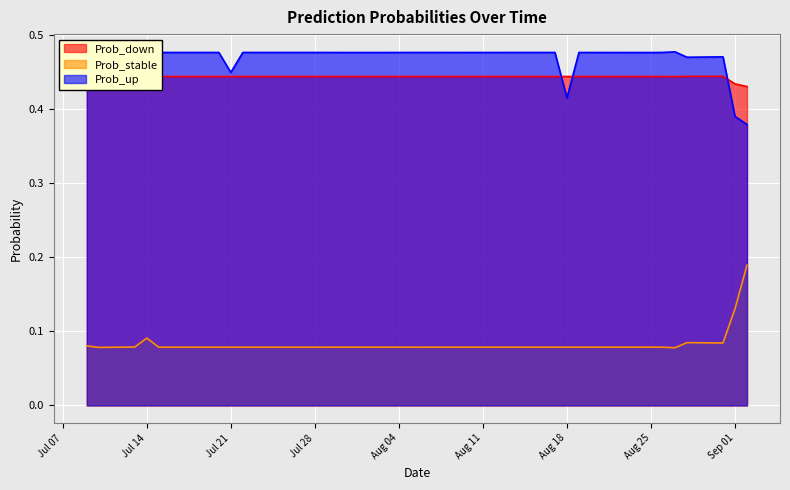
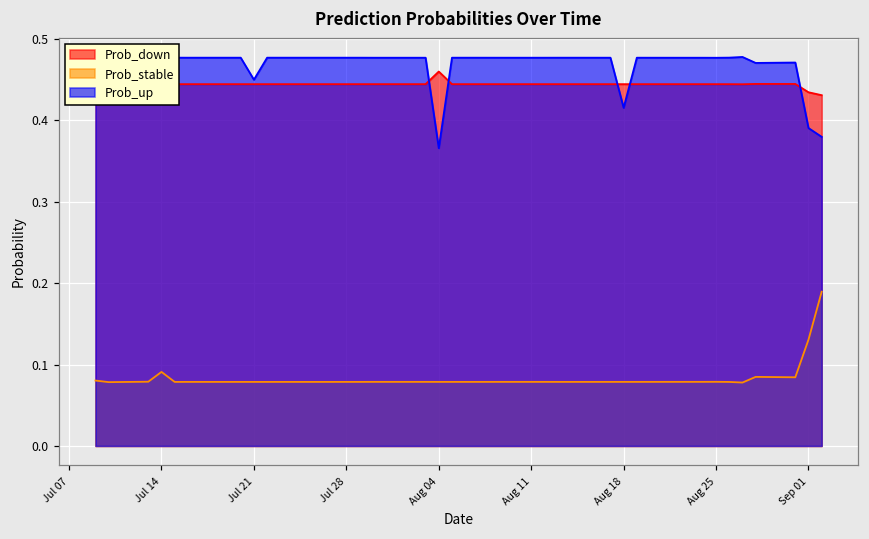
Prob_down, Aug 04: 0.44 -> 0.46
Prob_up, Aug 04: 0.48 -> 0.37
